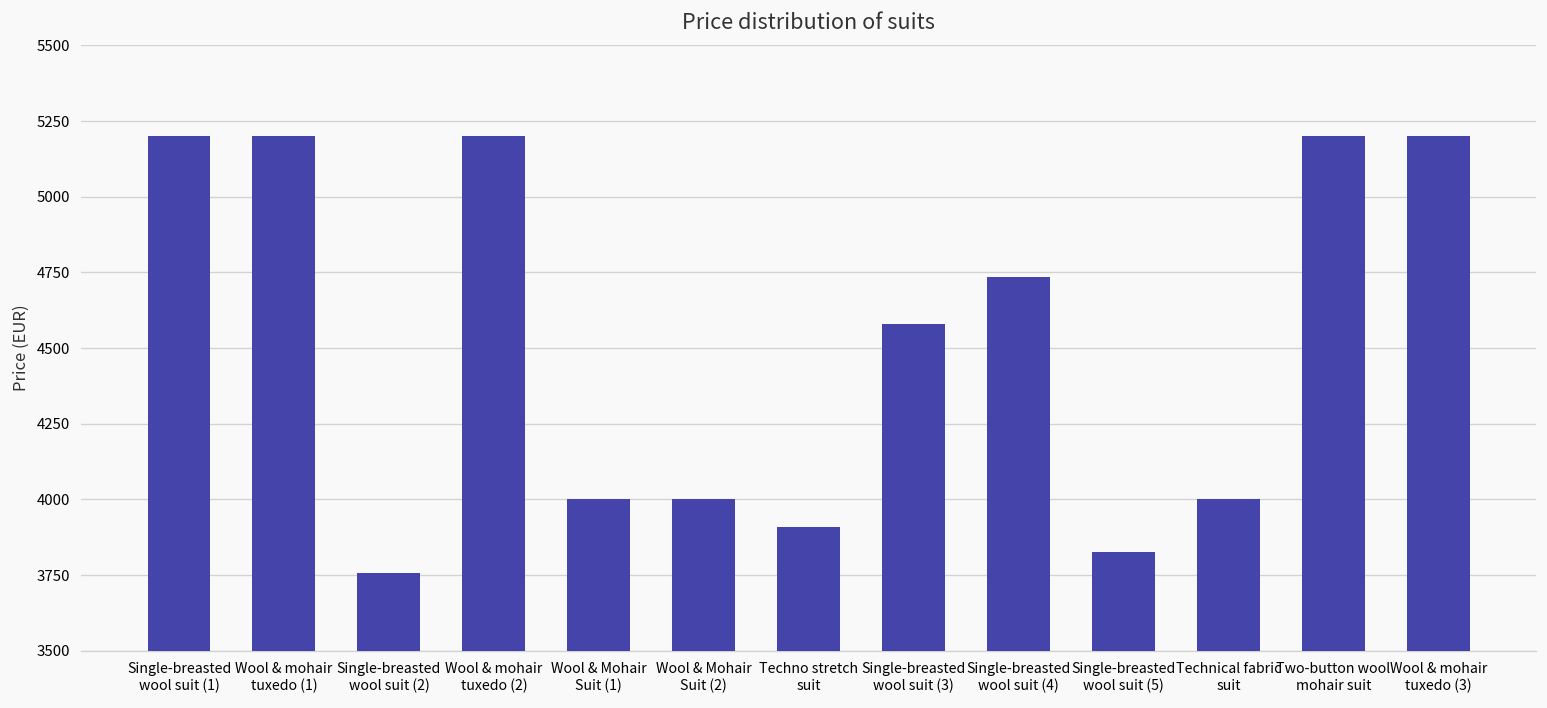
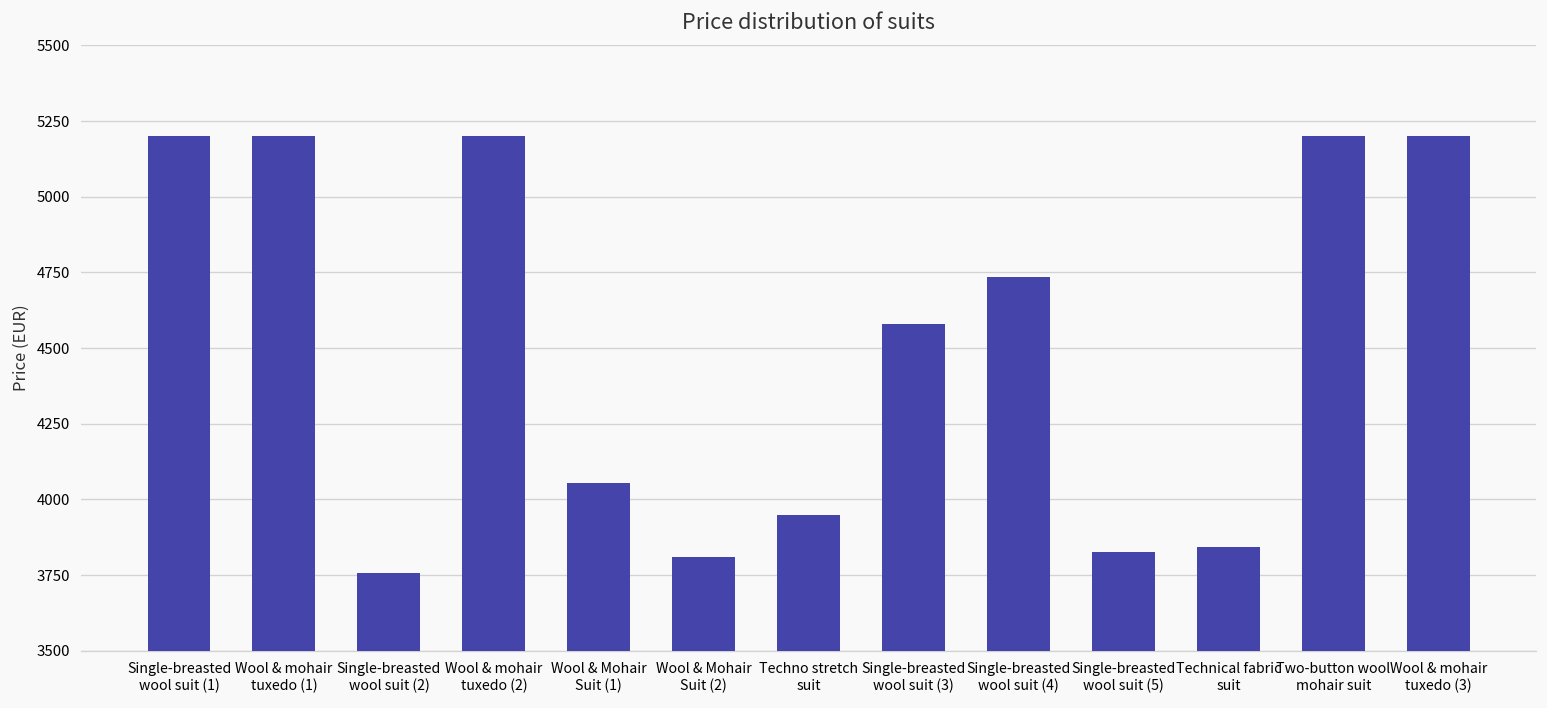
Wool & Mohair Suit (1): 4000 -> 4060
Wool & Mohair Suit (2): 4000 -> 3810
Techno stretch suit: 3910 -> 3950
Technical fabric suit: 4000 -> 3840
